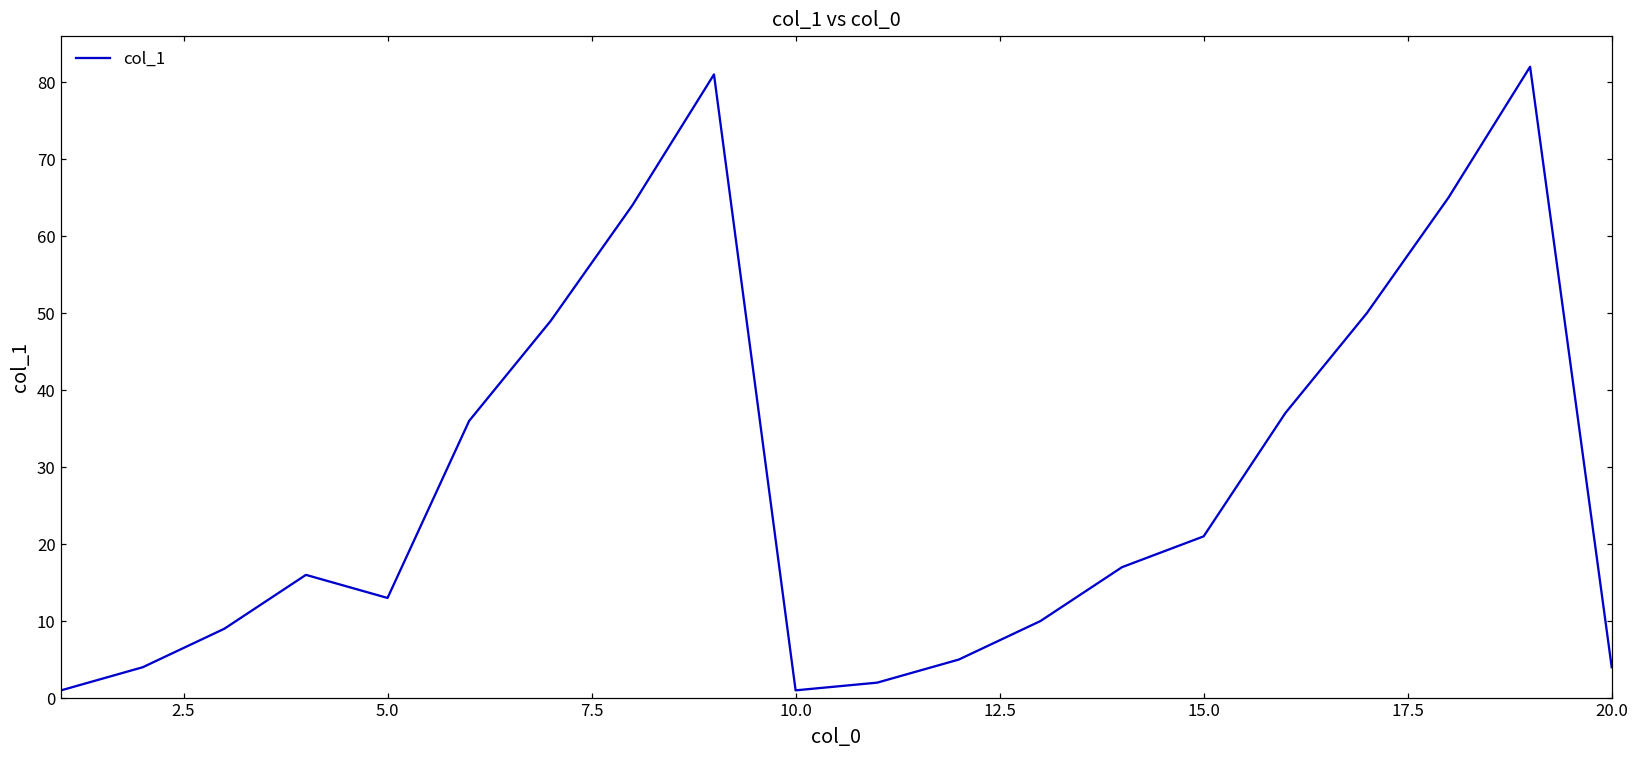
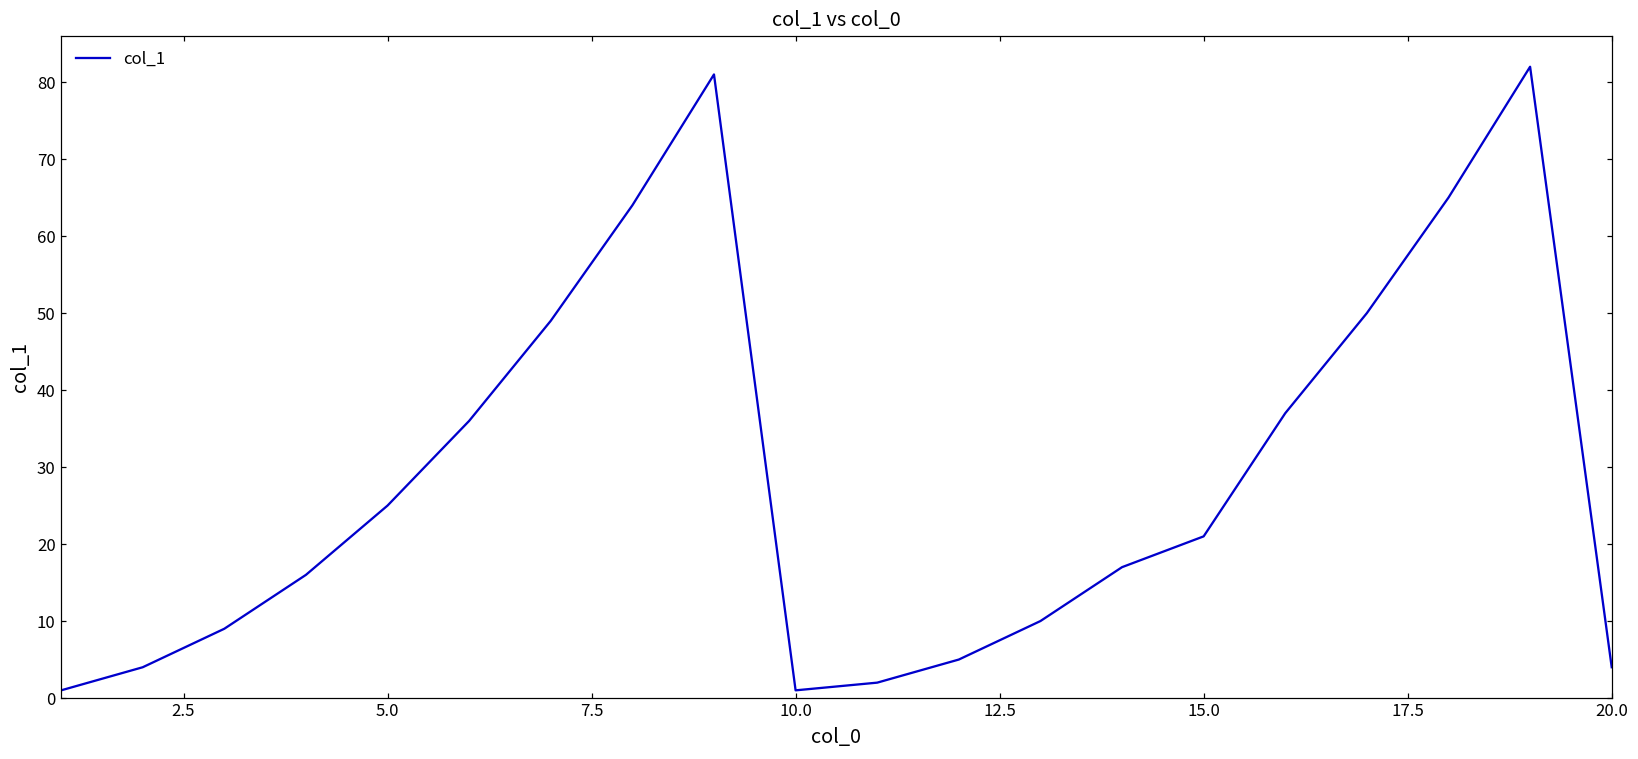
5.0: 13 -> 25
